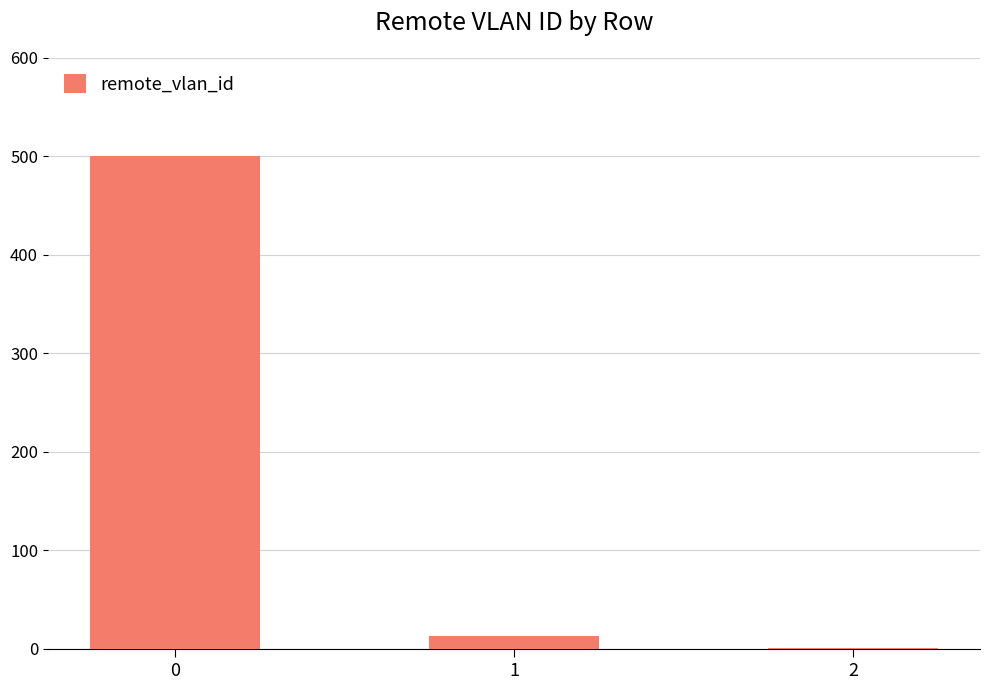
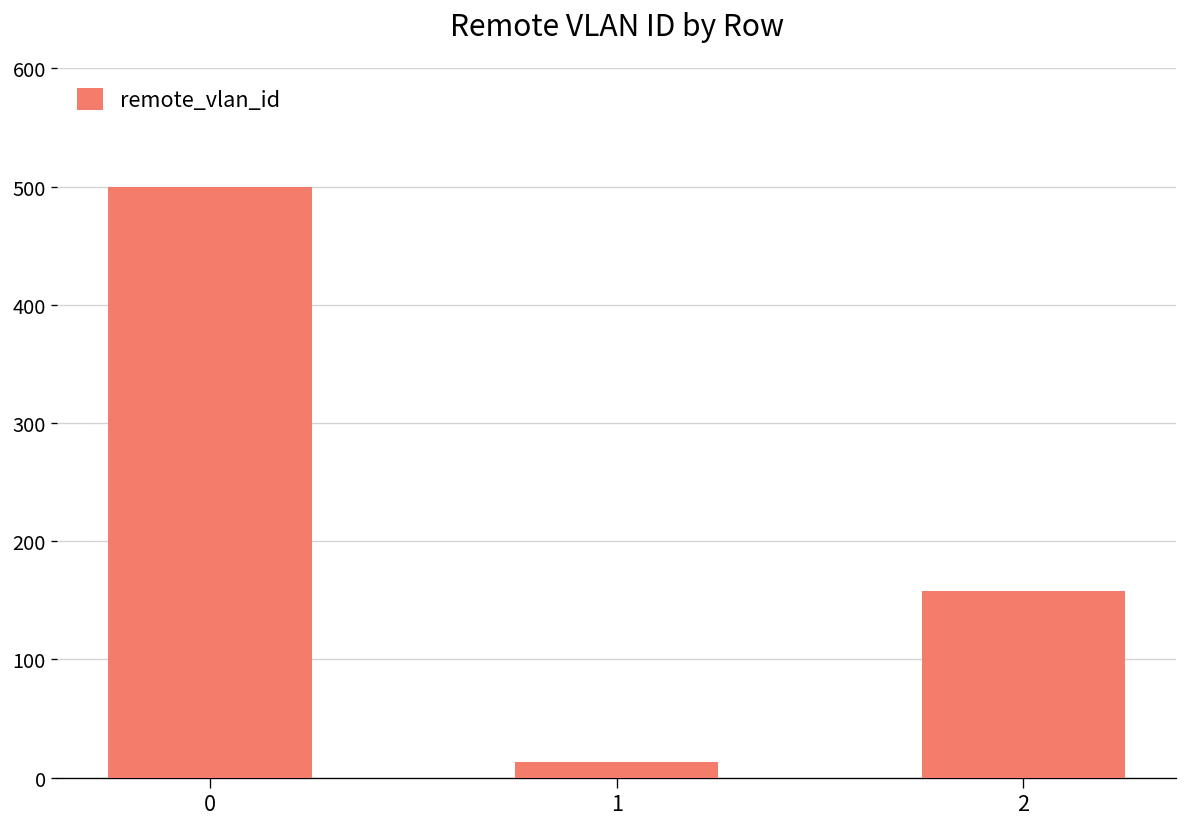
2: 0 -> 160
